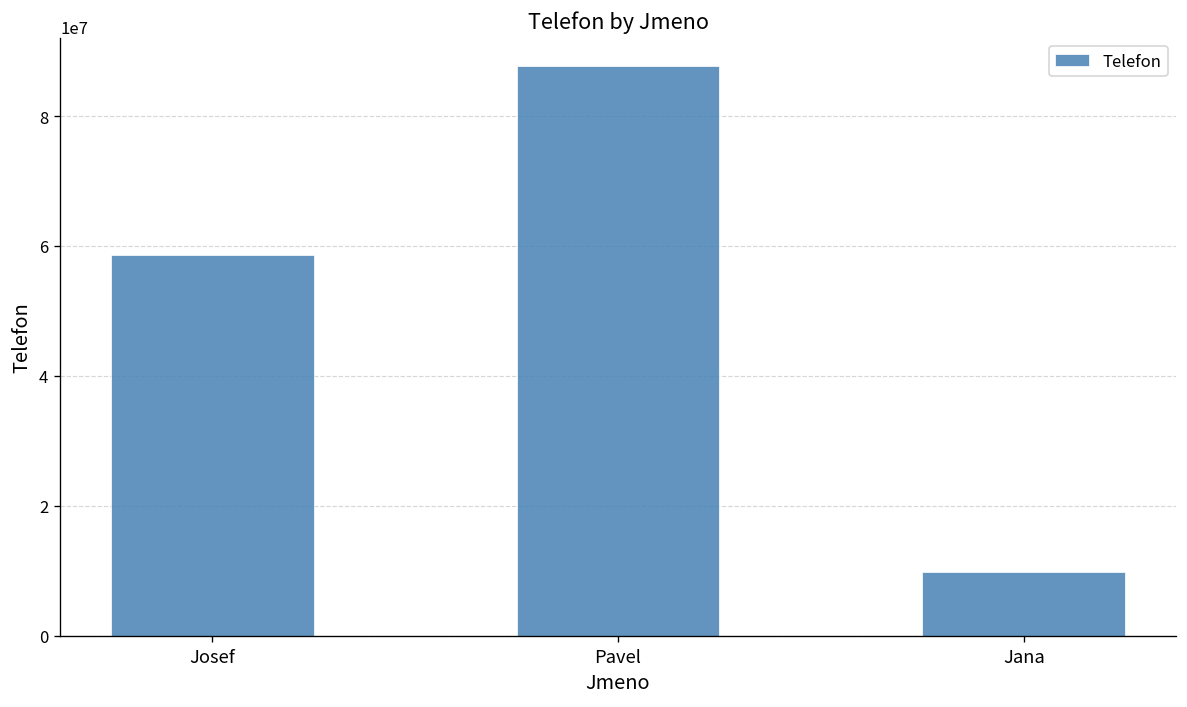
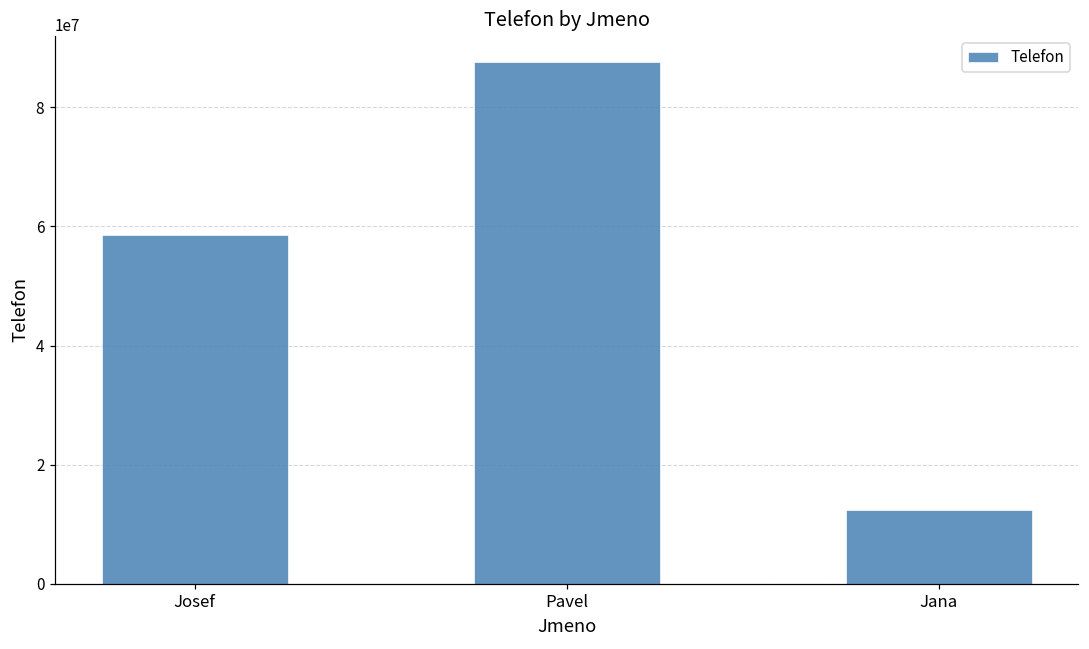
Jana: 10000000 -> 12000000
